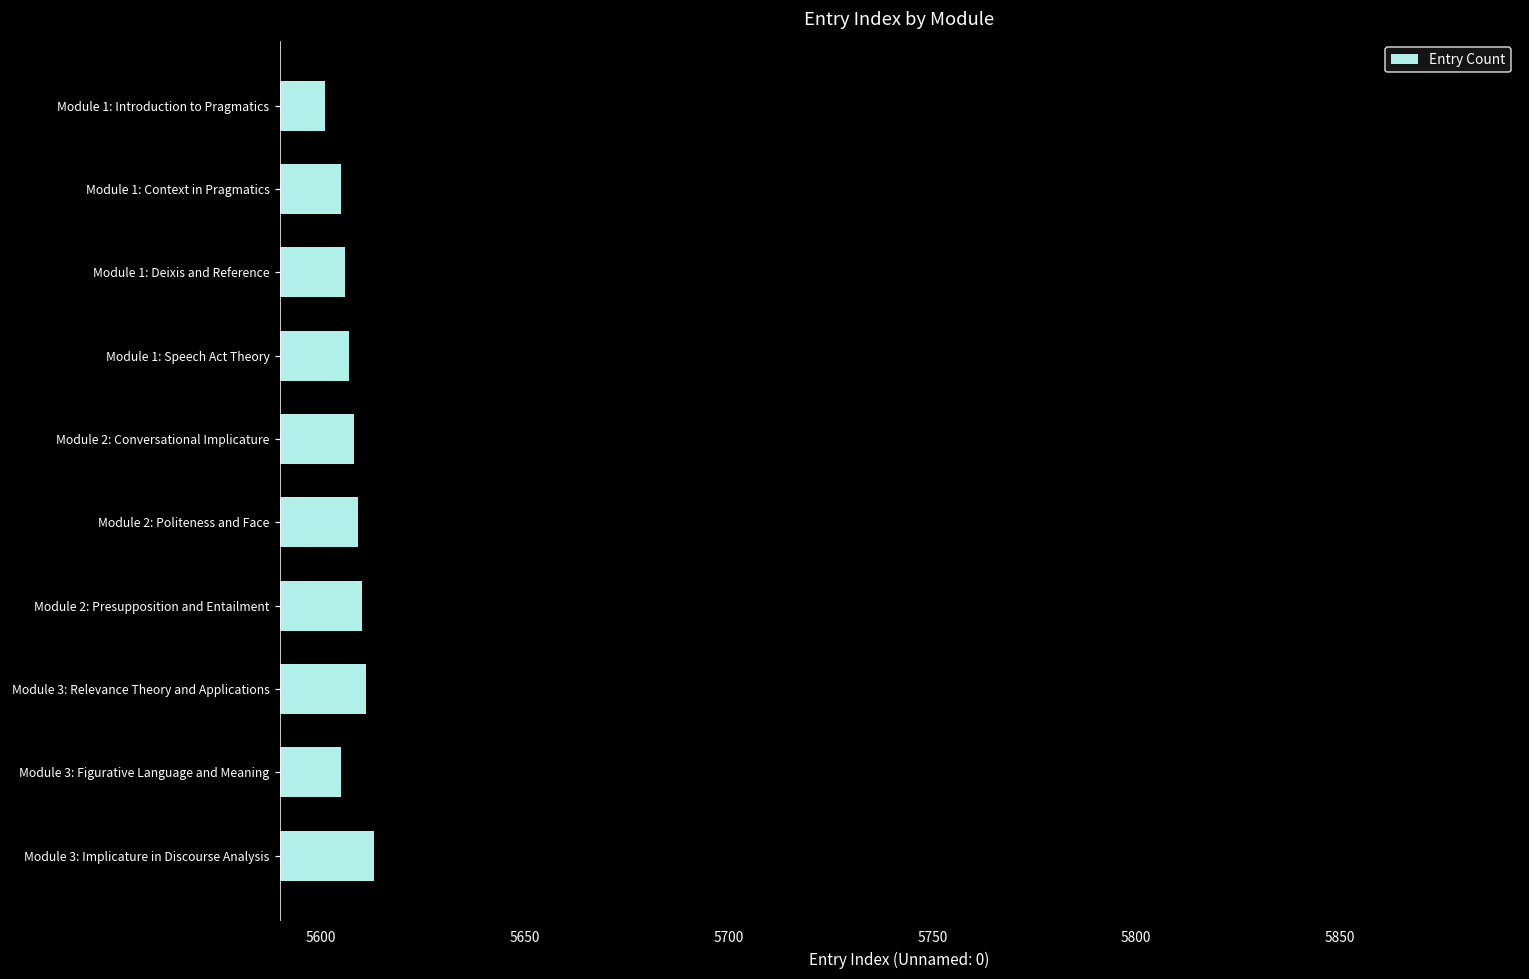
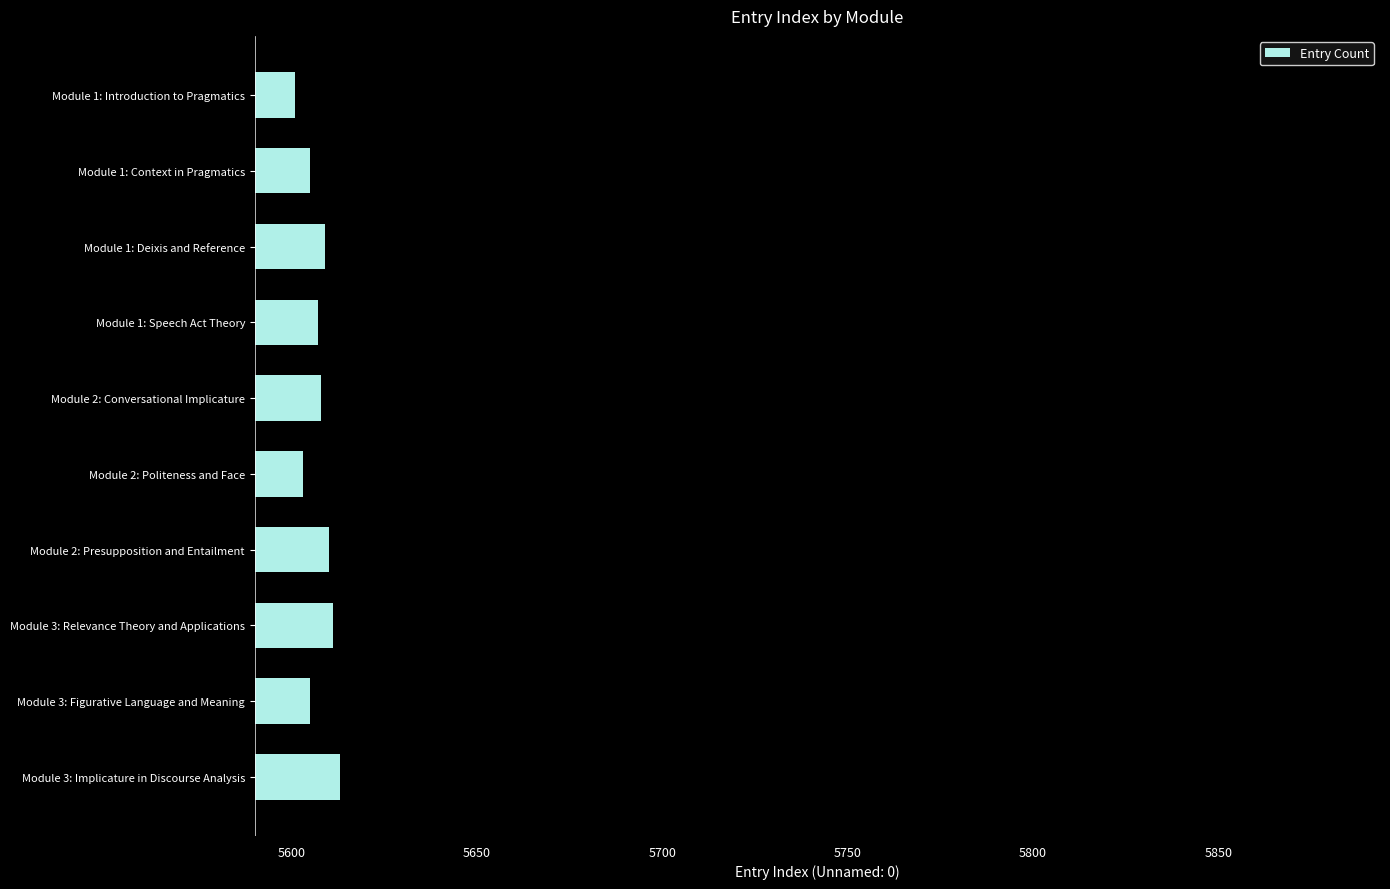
Module 1: Deixis and Reference: 5606 -> 5609
Module 2: Politeness and Face: 5609 -> 5603
